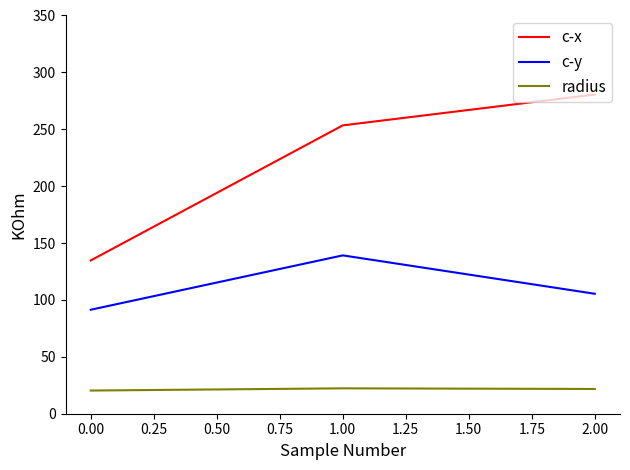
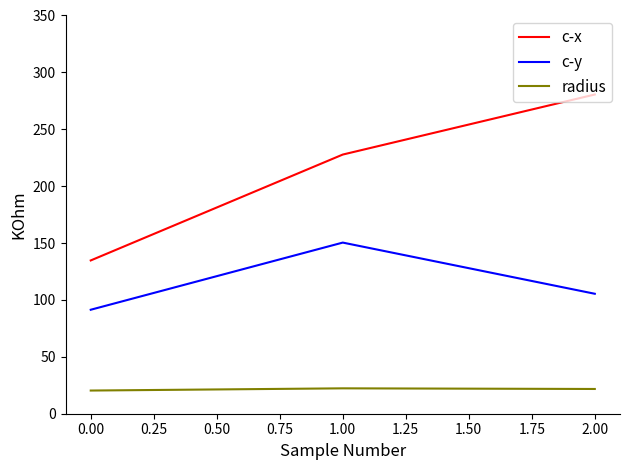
c-x, 1.00: 253 -> 228
c-y, 1.00: 139 -> 150
